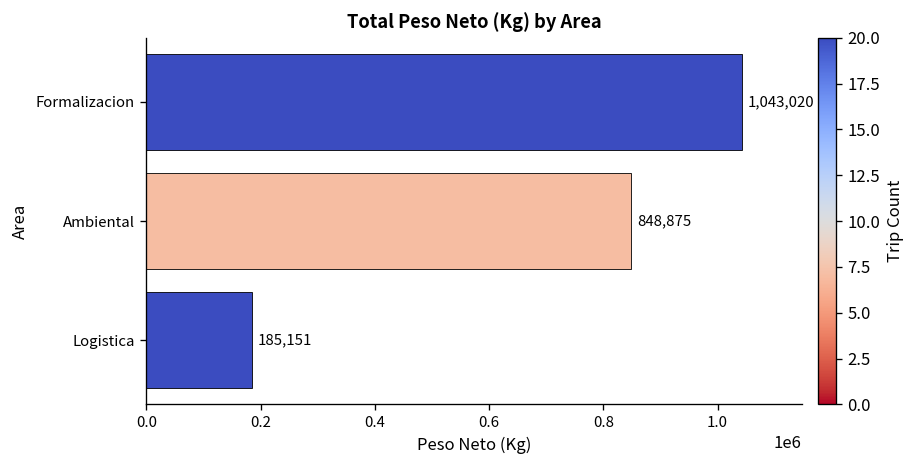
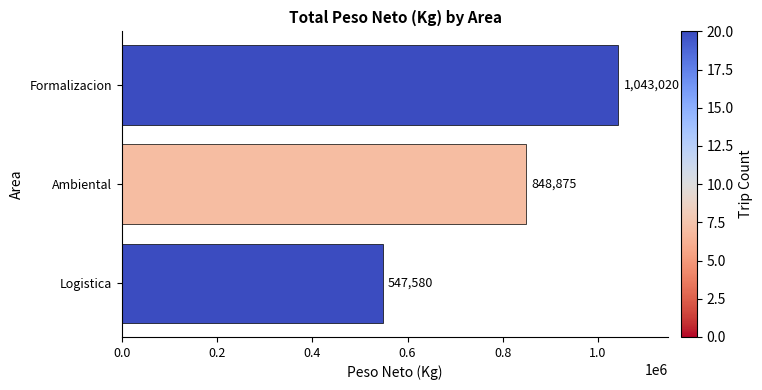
Logistica: 185,151 -> 547,580
